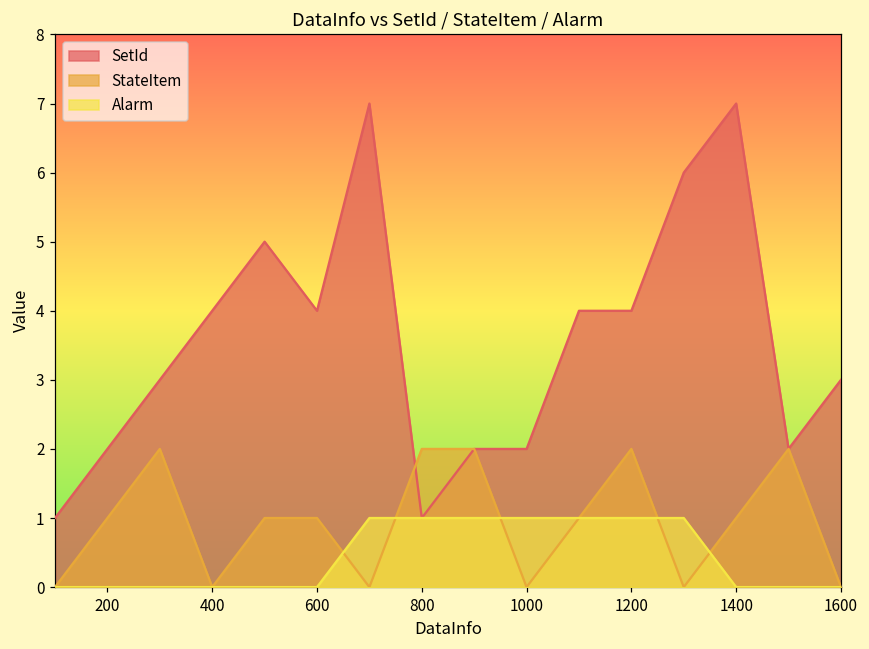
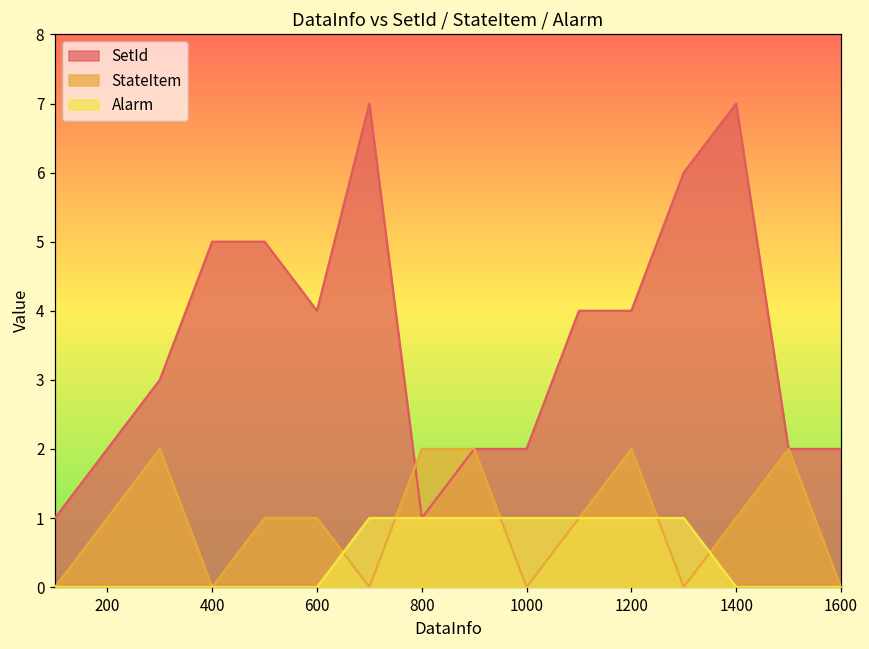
SetId, 400: 4 -> 5
SetId, 1600: 3 -> 2
